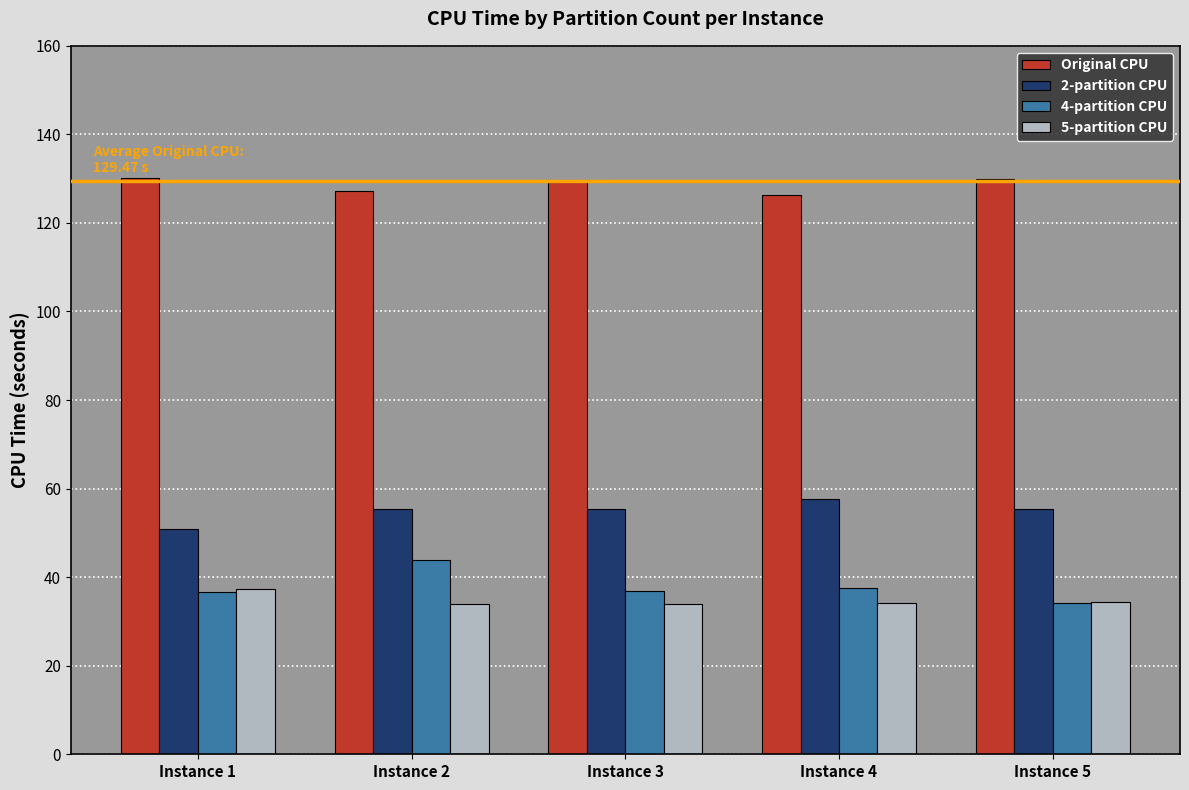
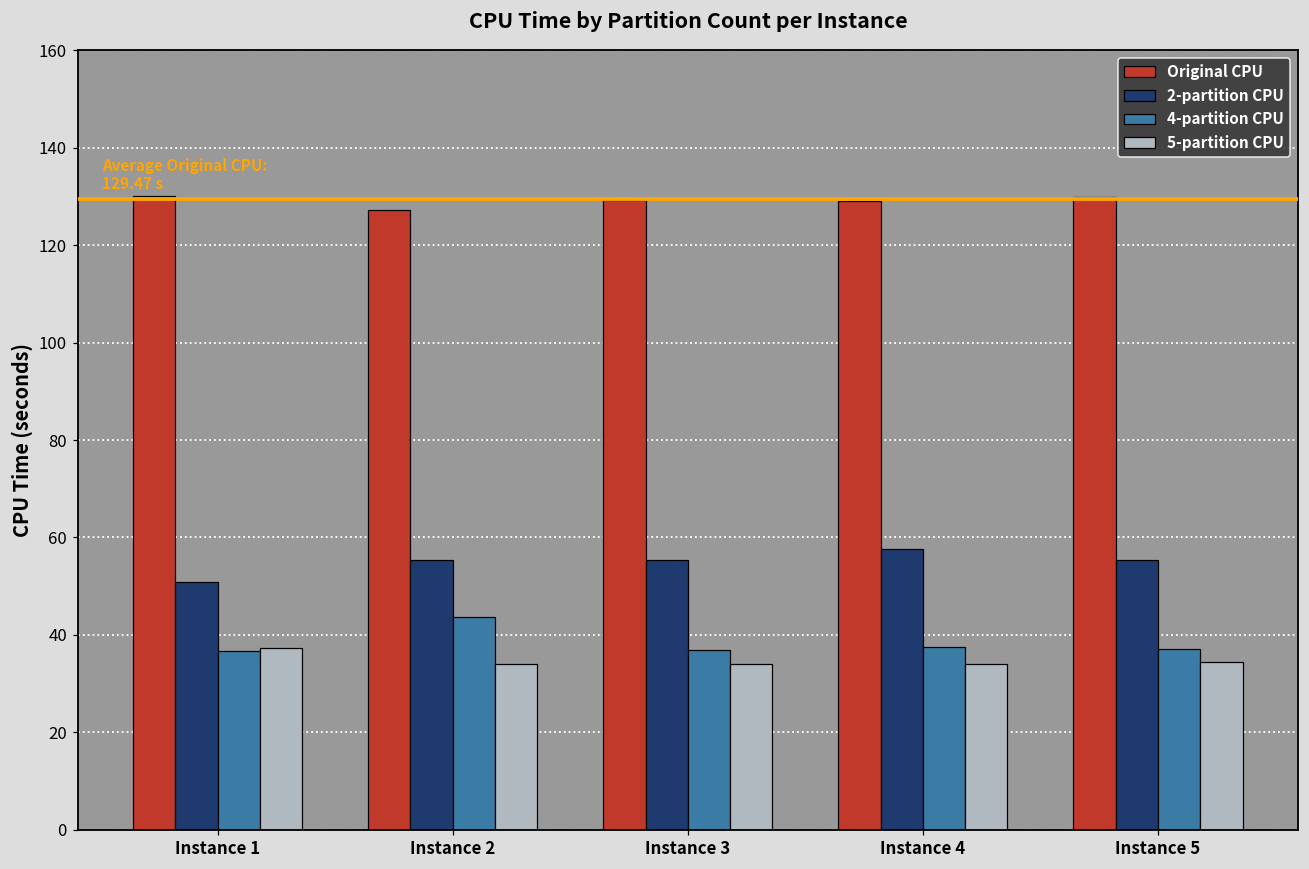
Original CPU, Instance 4: 126 -> 129
4-partition CPU, Instance 5: 34 -> 37
